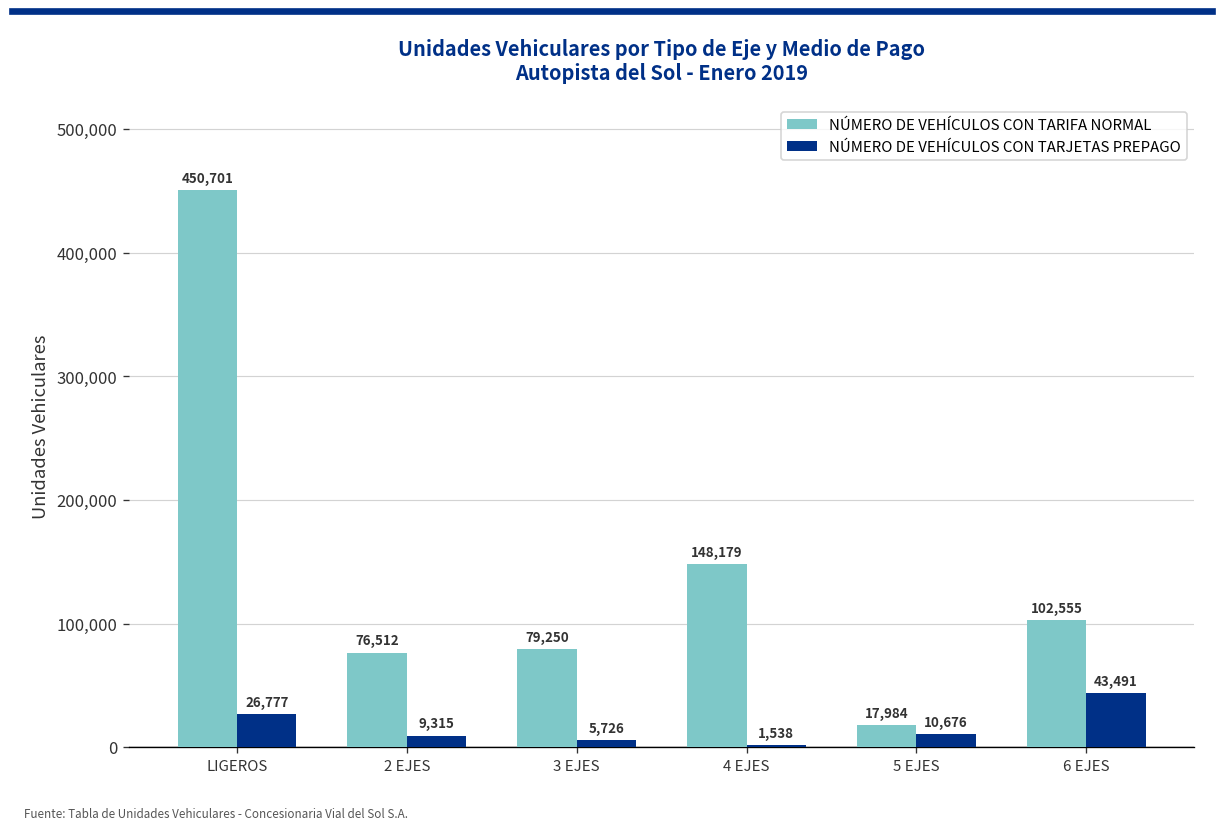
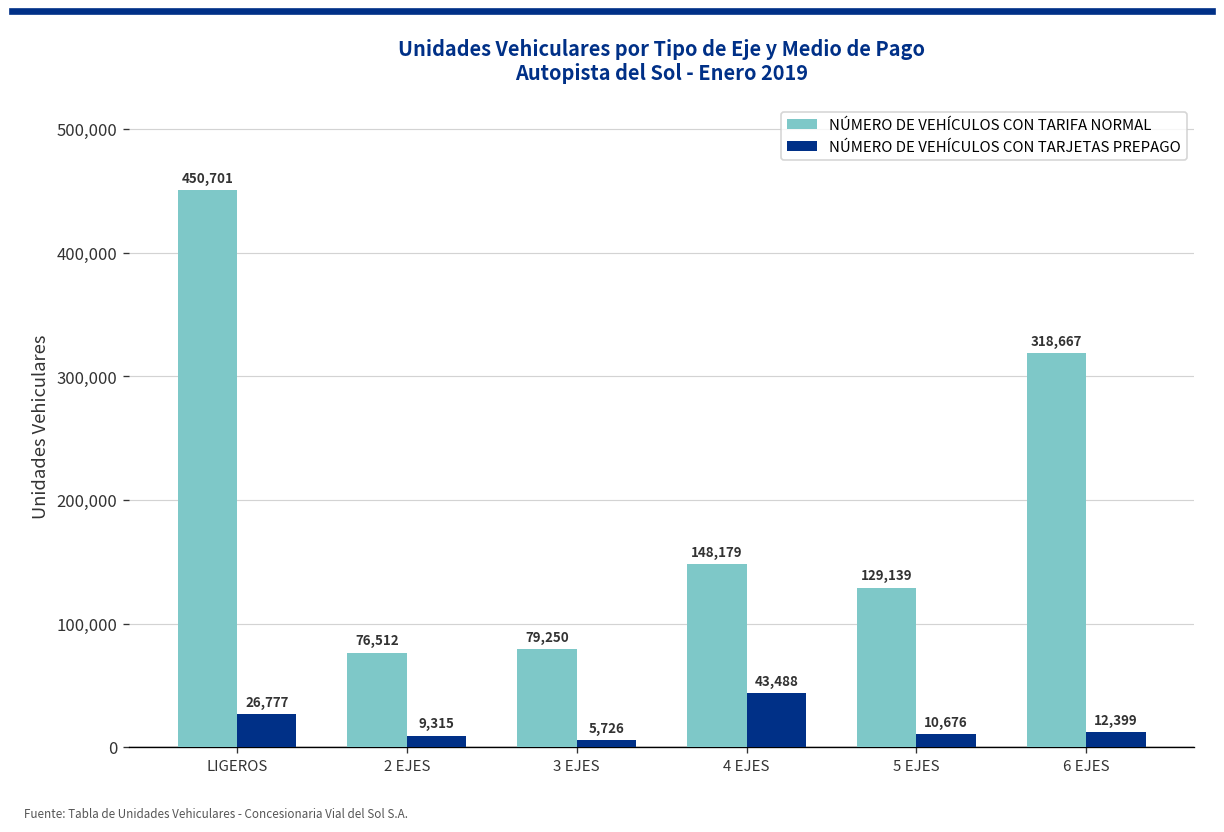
NÚMERO DE VEHÍCULOS CON TARJETAS PREPAGO, 4 EJES: 1,538 -> 43,488
NÚMERO DE VEHÍCULOS CON TARIFA NORMAL, 5 EJES: 17,984 -> 129,139
NÚMERO DE VEHÍCULOS CON TARIFA NORMAL, 6 EJES: 102,555 -> 318,667
NÚMERO DE VEHÍCULOS CON TARJETAS PREPAGO, 6 EJES: 43,491 -> 12,399
